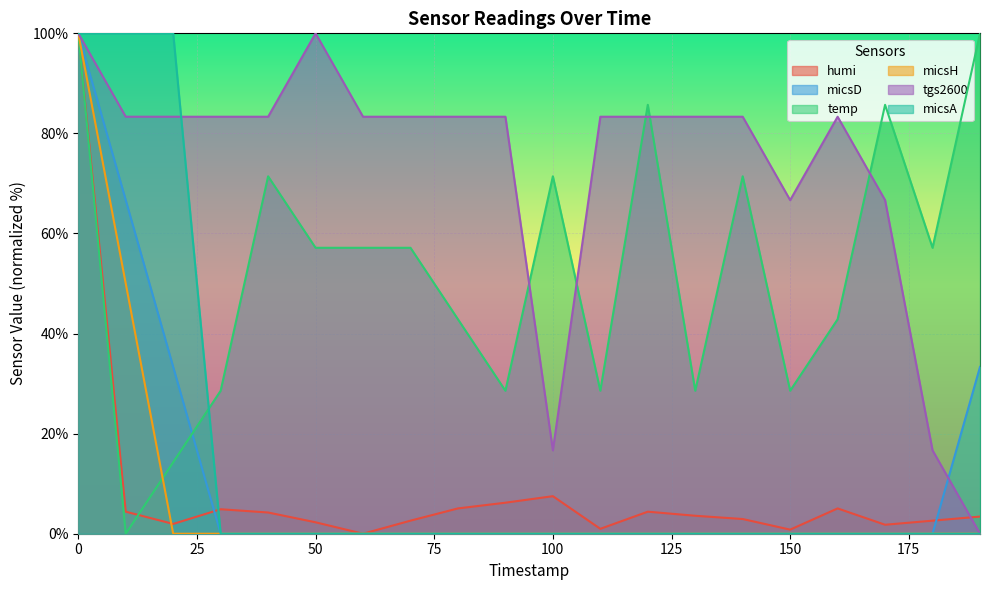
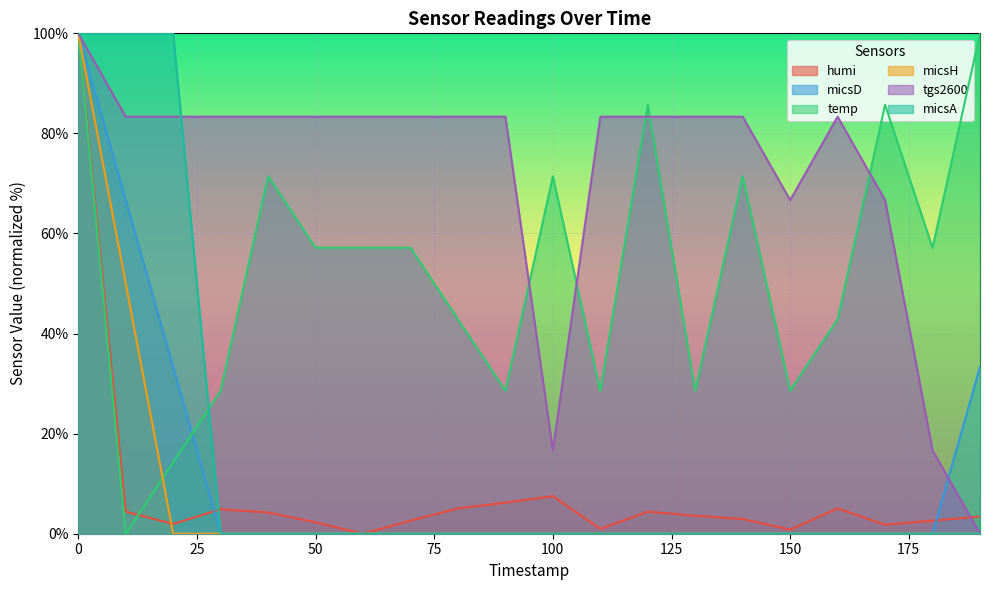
tgs2600, 50: 100% -> 83%
